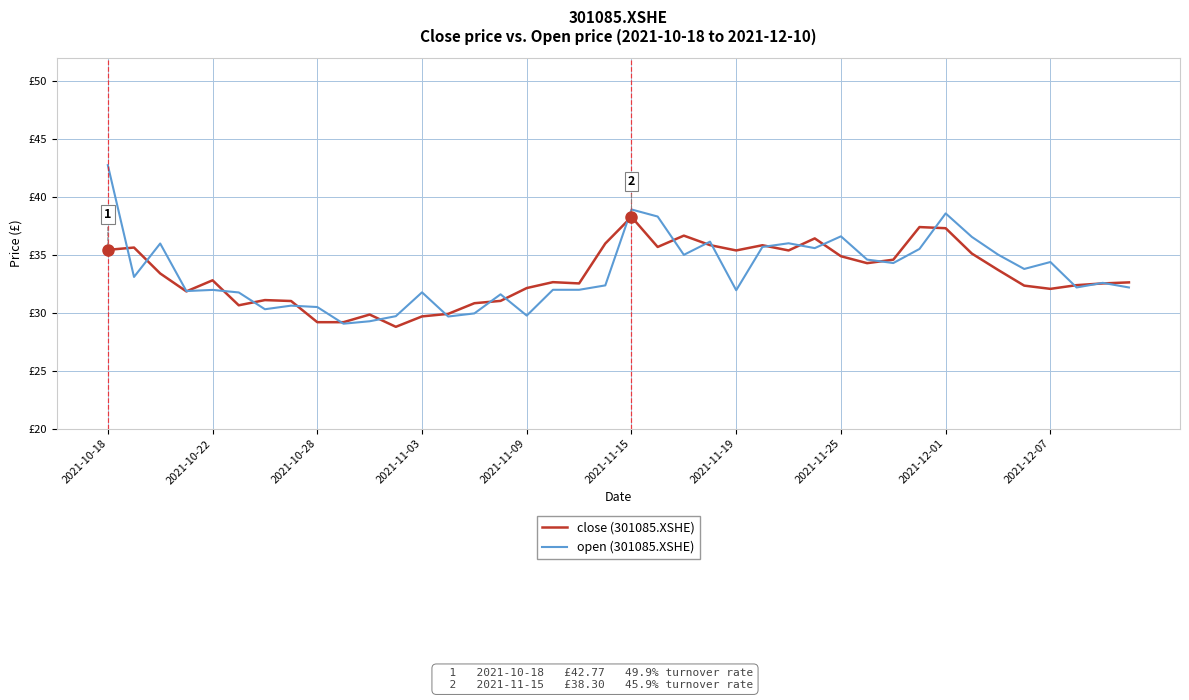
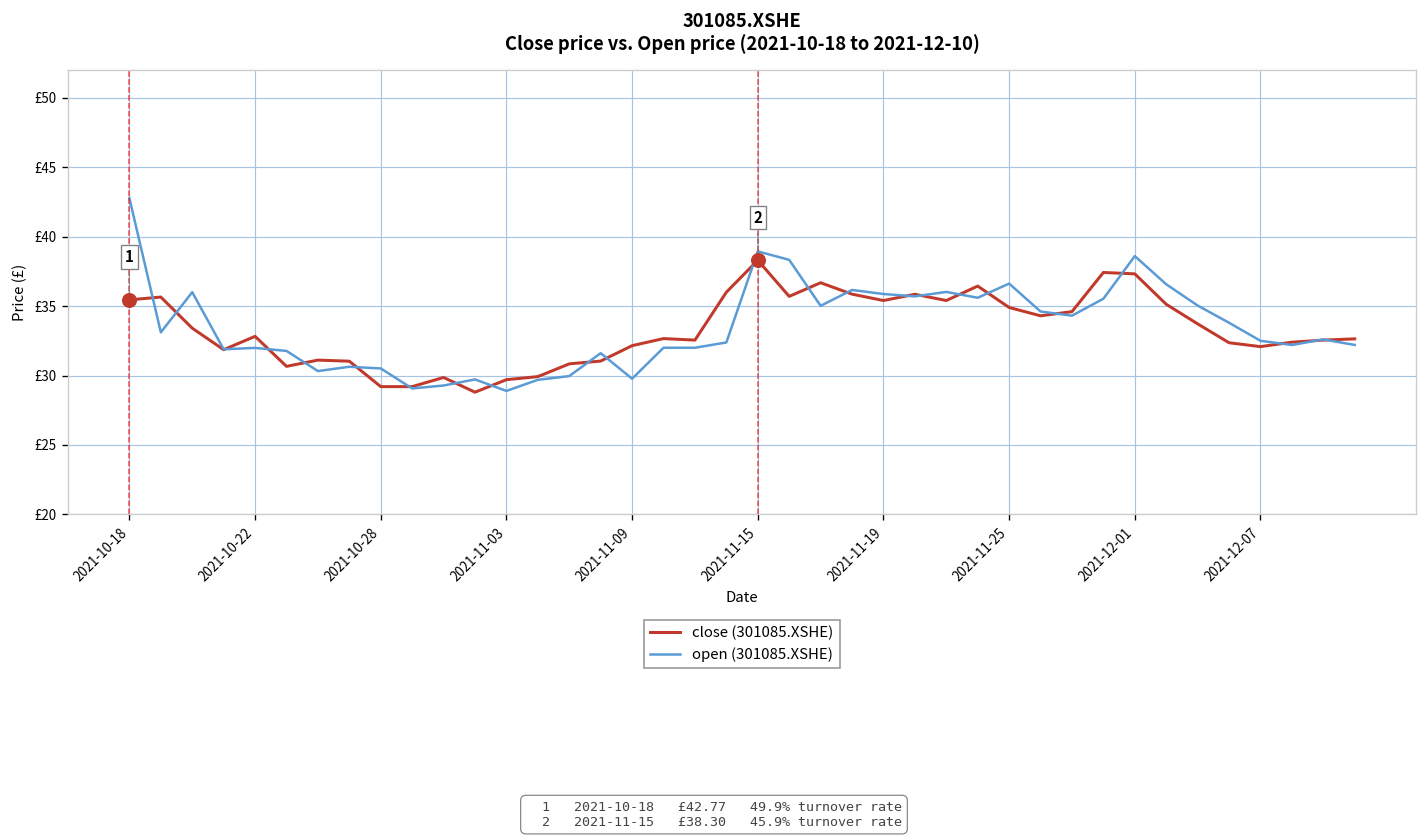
open (301085.XSHE), 2021-11-03: £31.8 -> £28.9
open (301085.XSHE), 2021-11-19: £32.0 -> £35.9
open (301085.XSHE), 2021-12-07: £34.4 -> £32.5
